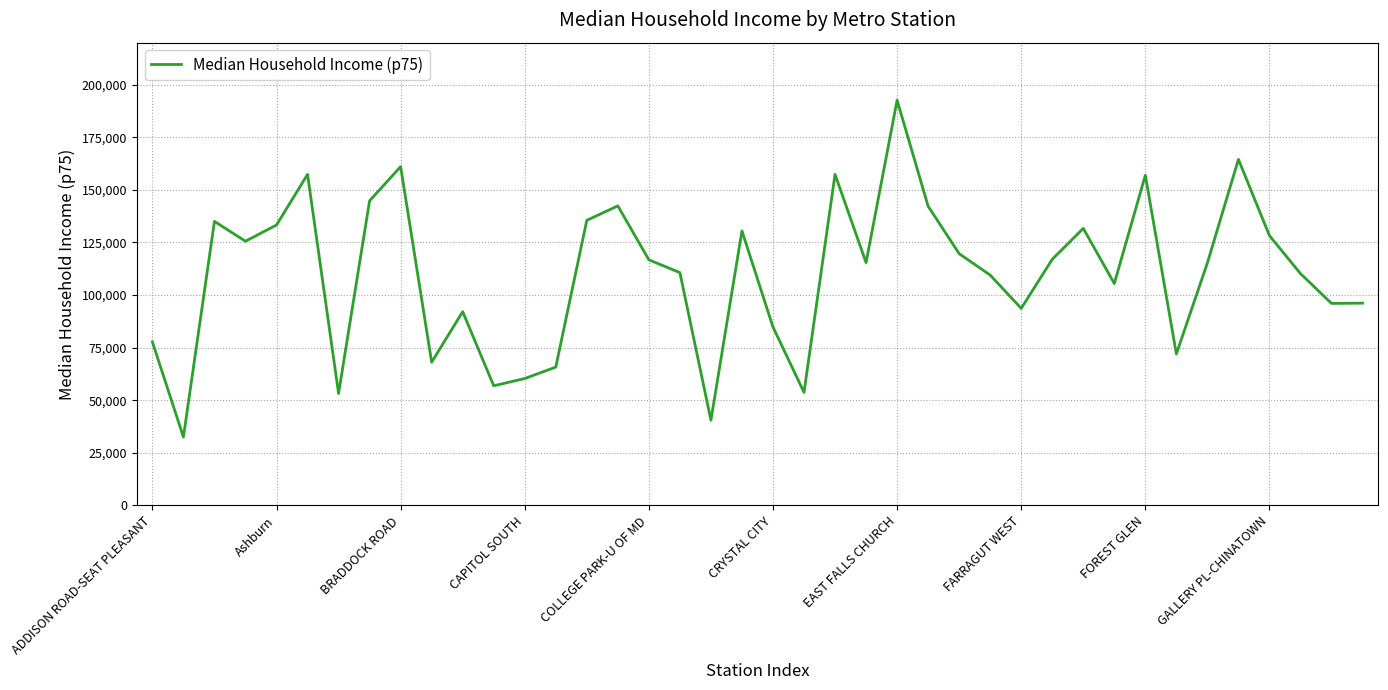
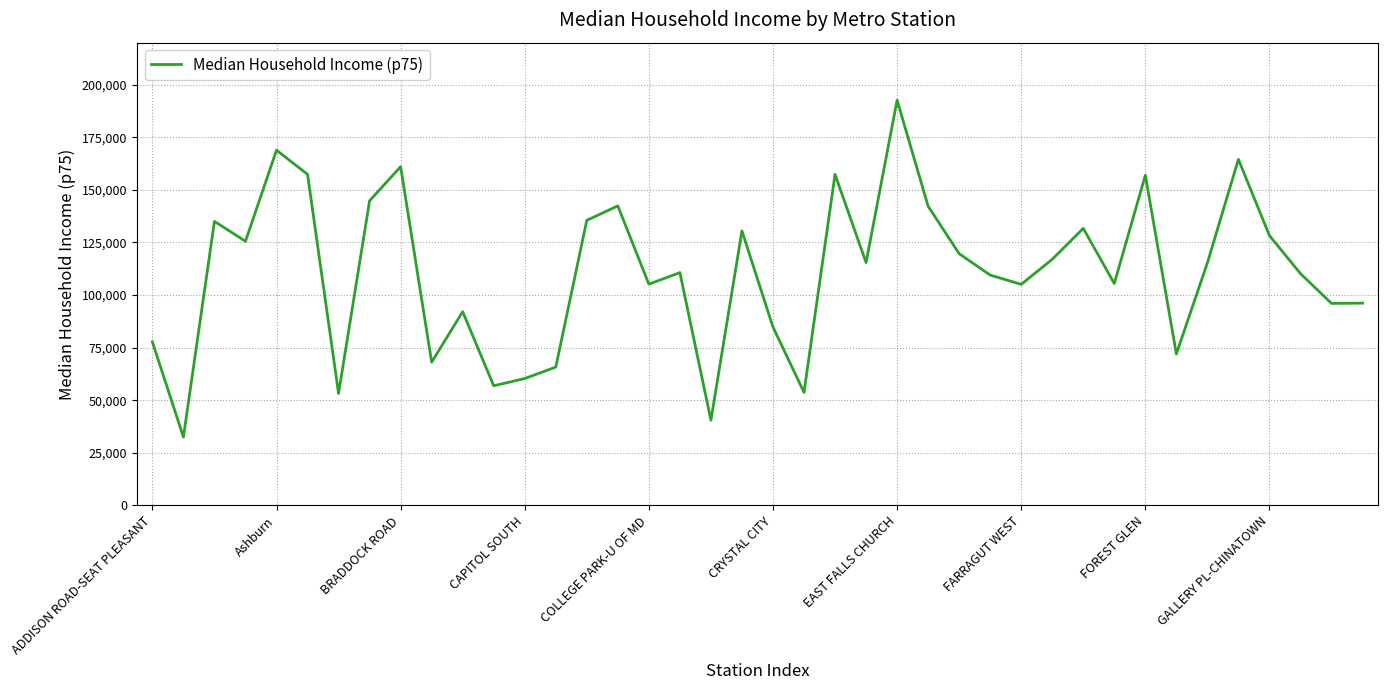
Ashburn: 133,000 -> 169,000
COLLEGE PARK-U OF MD: 117,000 -> 105,000
FARRAGUT WEST: 94,000 -> 105,000
